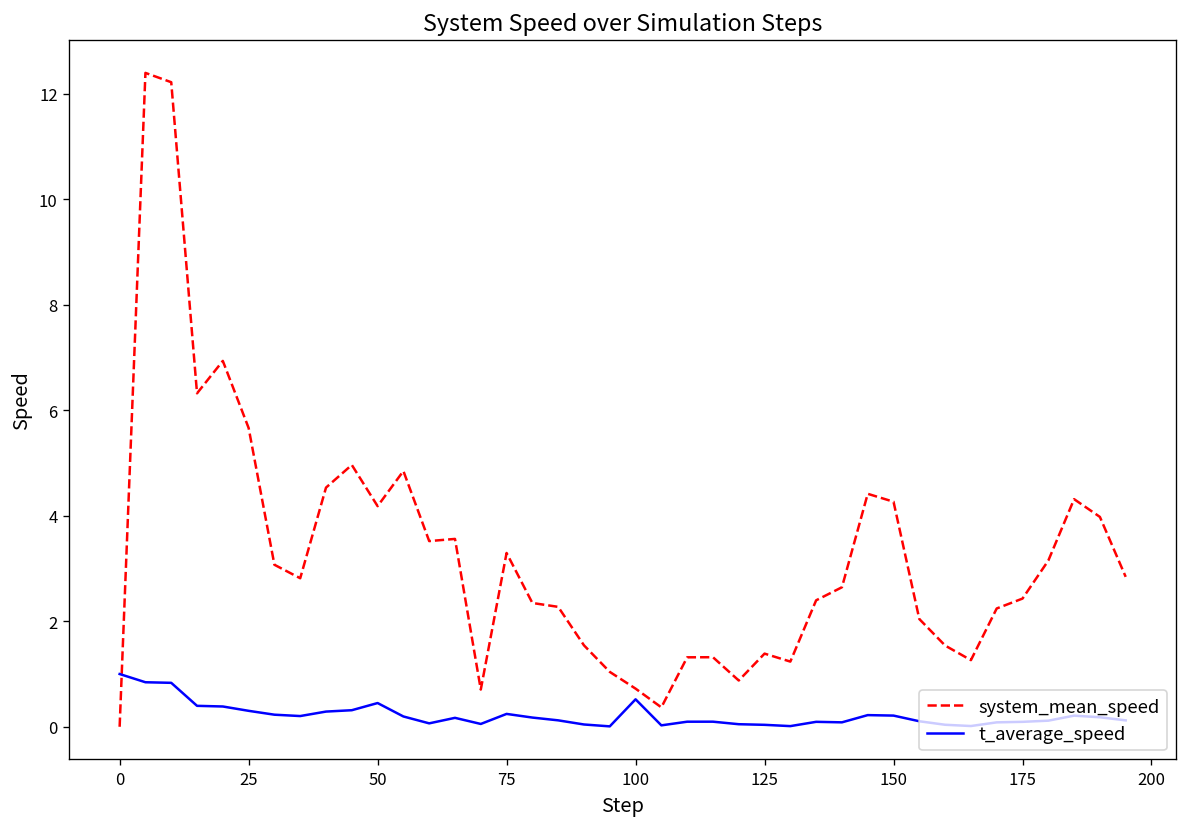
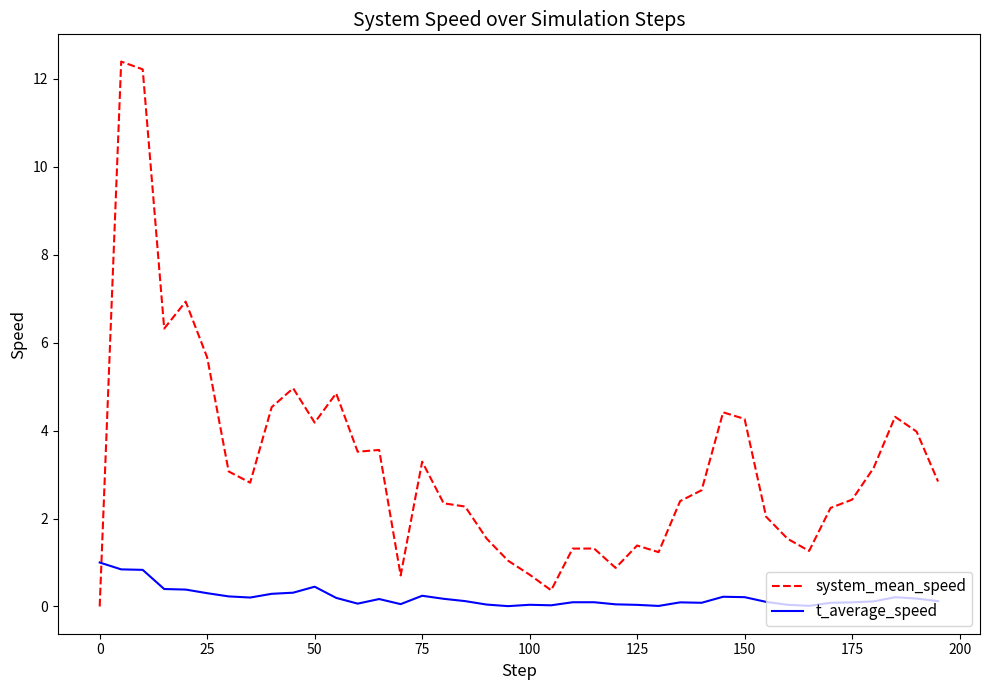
t_average_speed, 100: 0.5 -> 0.0
